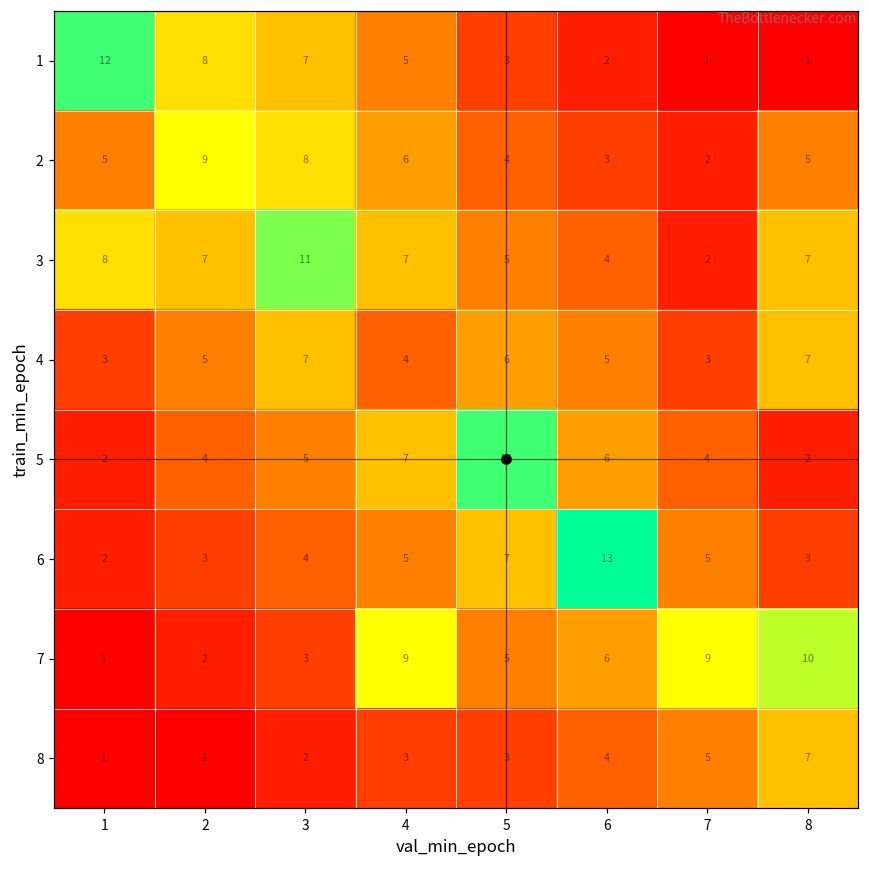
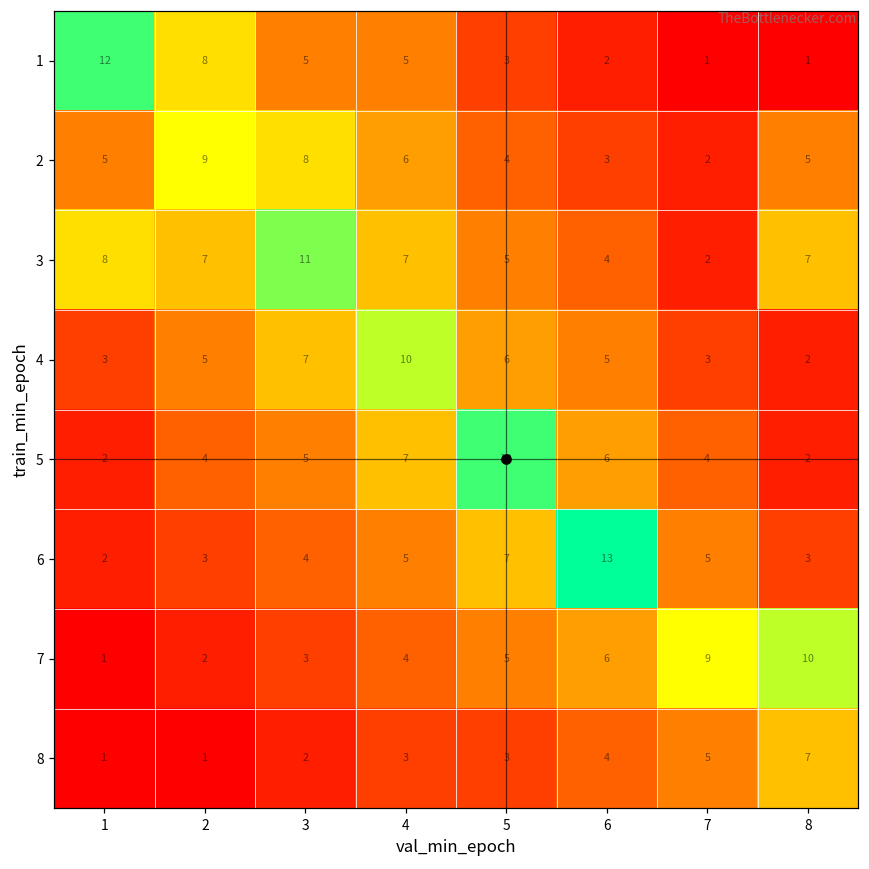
1, 3: 7 -> 5
4, 4: 4 -> 10
4, 8: 7 -> 2
7, 4: 9 -> 4
